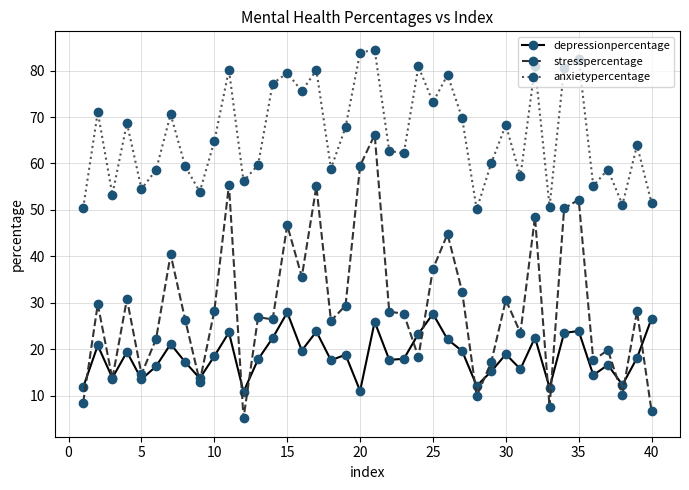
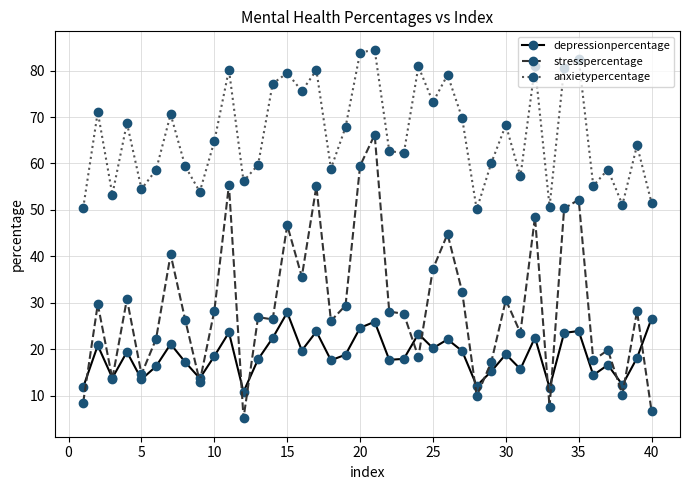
depressionpercentage, 20: 11 -> 25
depressionpercentage, 25: 28 -> 20
